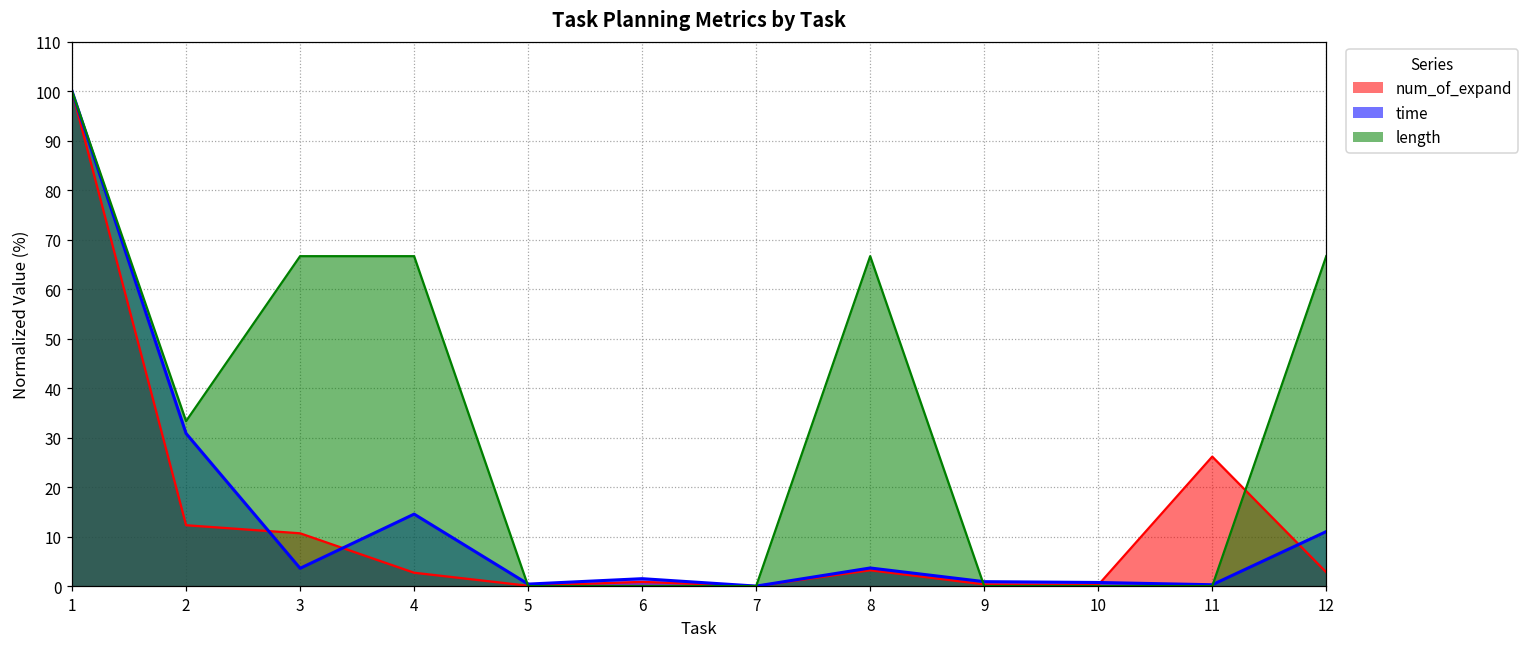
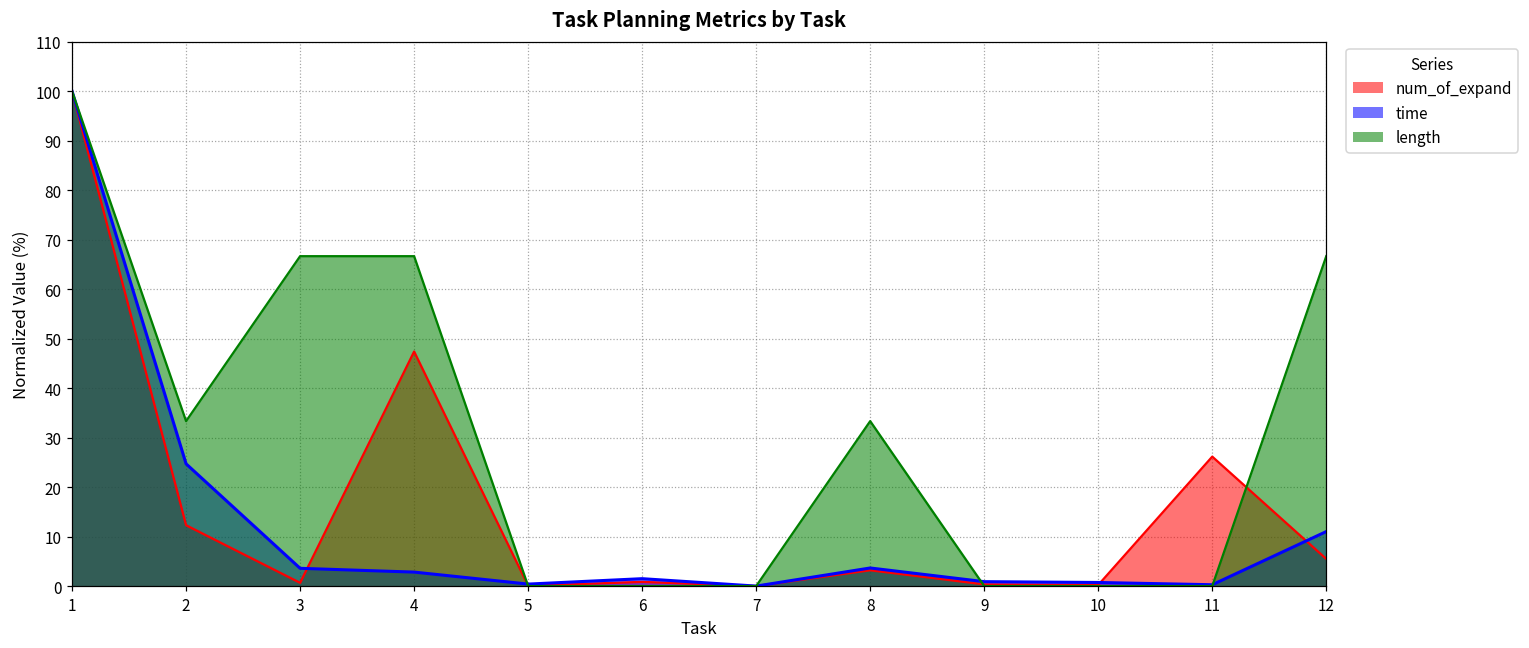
time, 2: 31 -> 25
num_of_expand, 3: 11 -> 1
num_of_expand, 4: 3 -> 47
time, 4: 15 -> 3
length, 8: 67 -> 33
num_of_expand, 12: 3 -> 5
